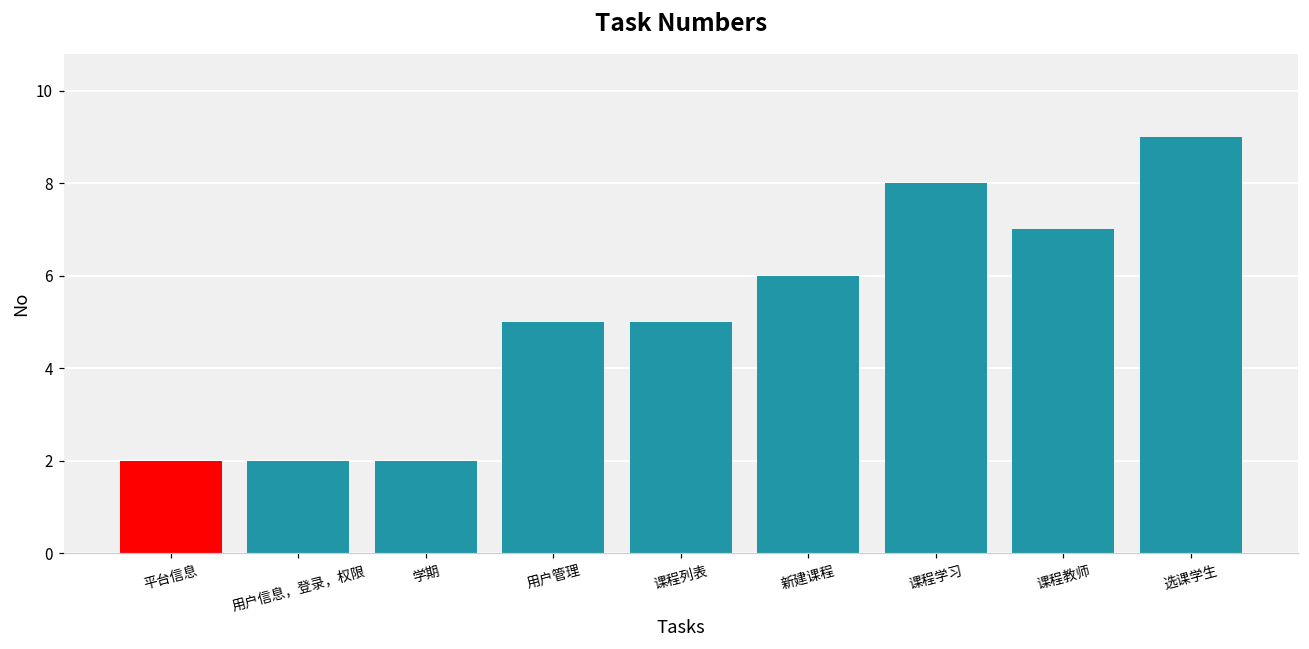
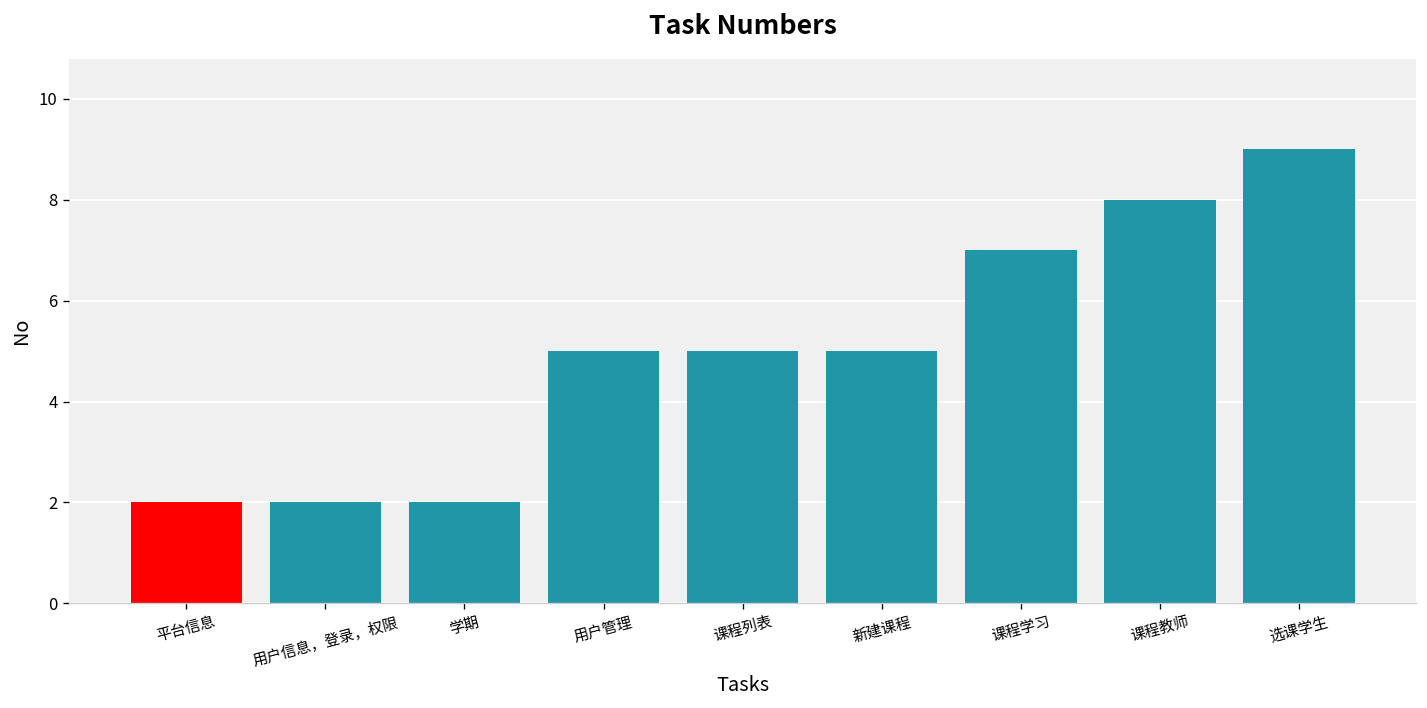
新建课程: 6 -> 5
课程学习: 8 -> 7
课程教师: 7 -> 8
